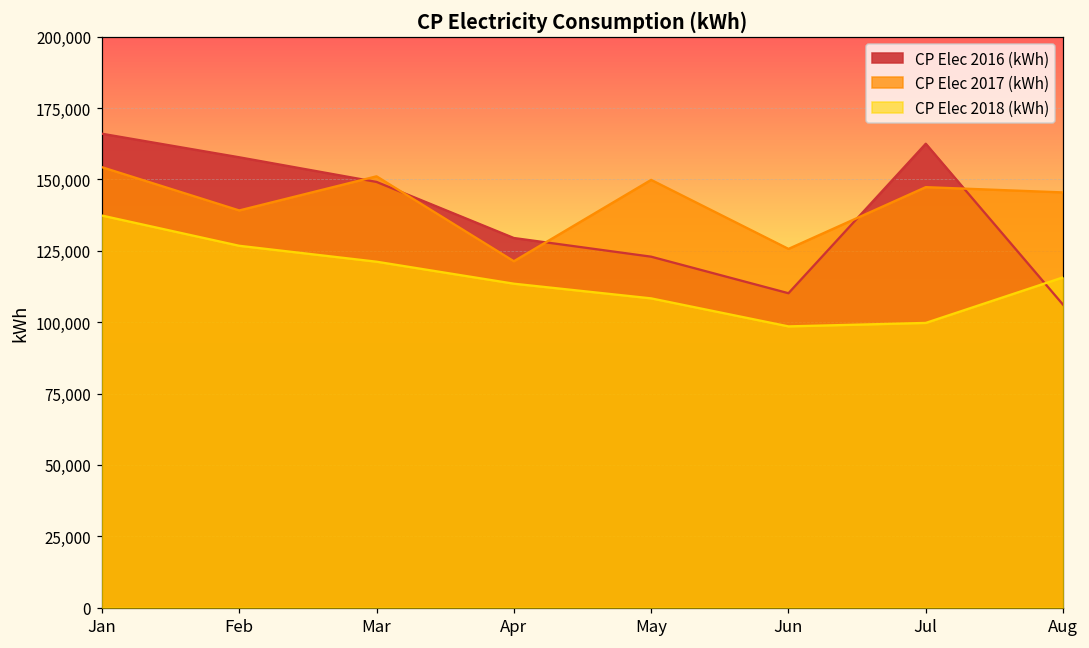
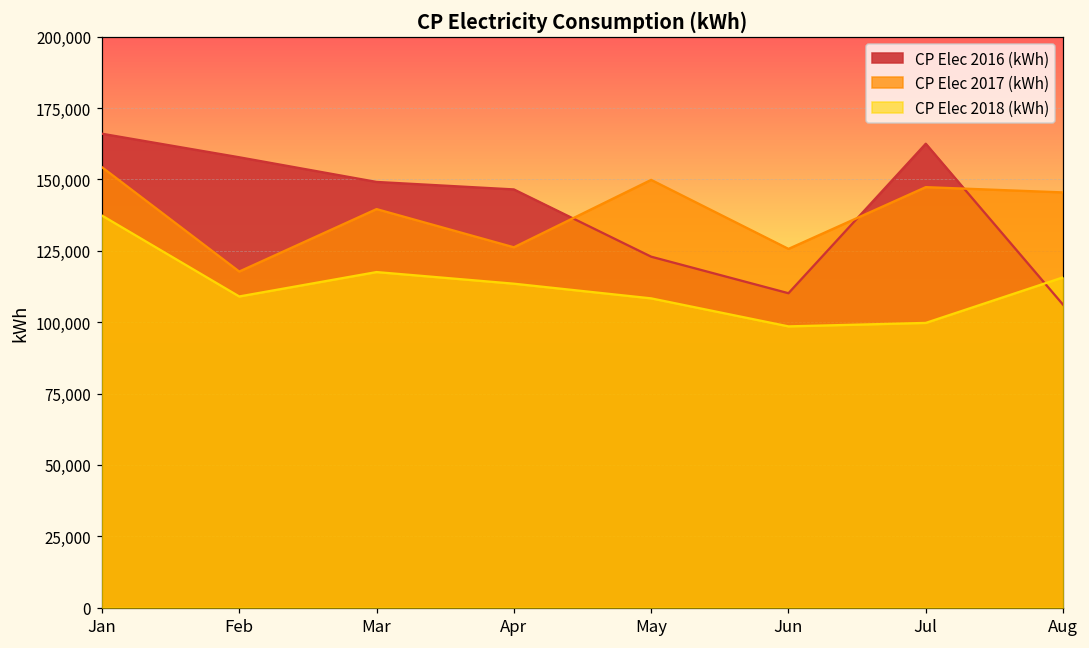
CP Elec 2017 (kWh), Feb: 139,000 -> 118,000
CP Elec 2018 (kWh), Feb: 127,000 -> 109,000
CP Elec 2017 (kWh), Mar: 151,000 -> 140,000
CP Elec 2018 (kWh), Mar: 121,000 -> 118,000
CP Elec 2016 (kWh), Apr: 129,000 -> 147,000
CP Elec 2017 (kWh), Apr: 121,000 -> 126,000
